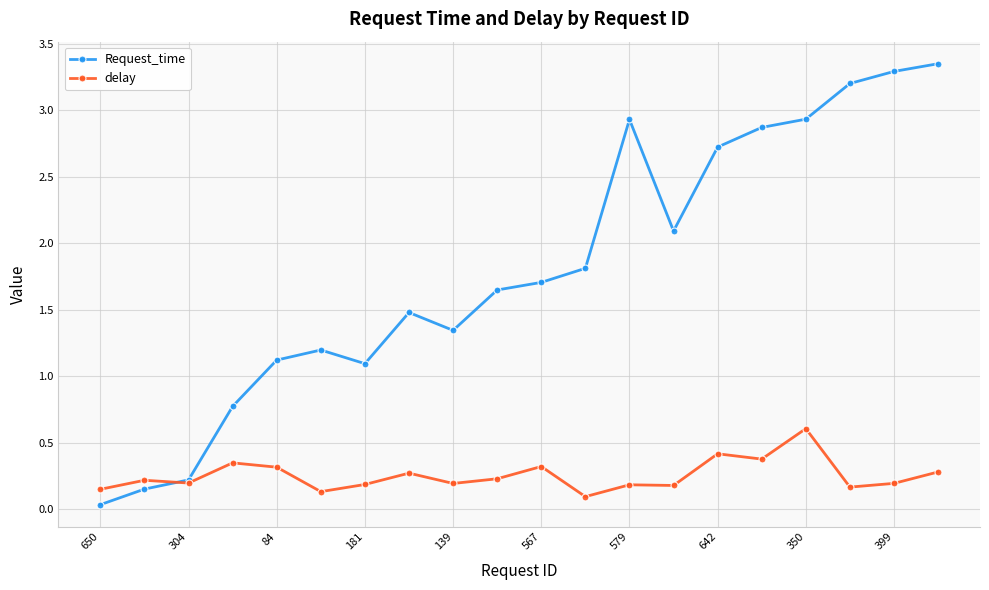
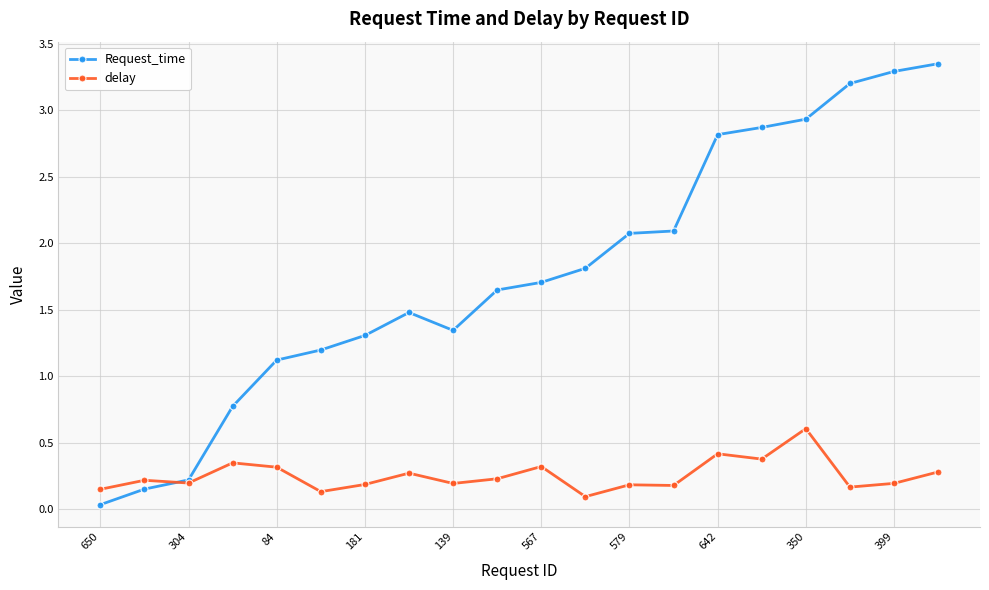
Request_time, 181: 1.10 -> 1.31
Request_time, 579: 2.93 -> 2.07
Request_time, 642: 2.72 -> 2.82
